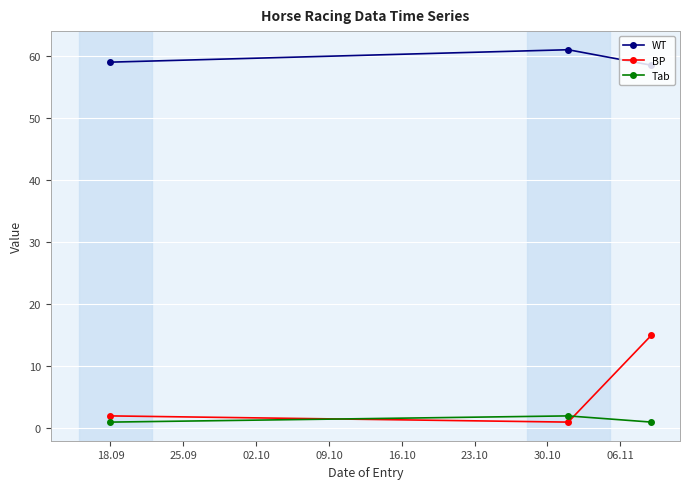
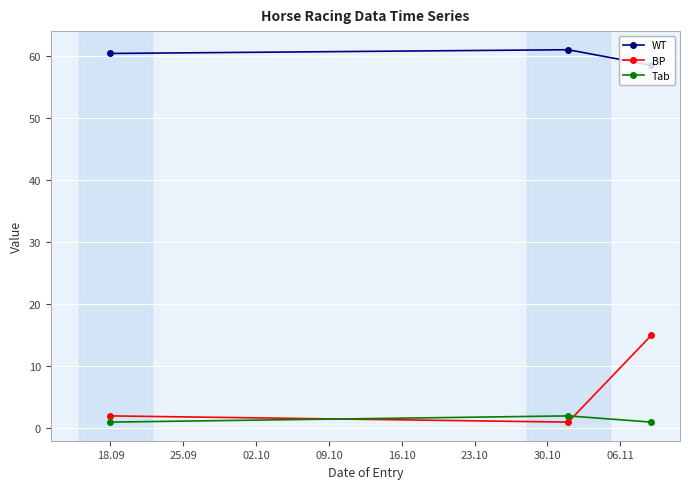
WT, 18.09: 59 -> 60
